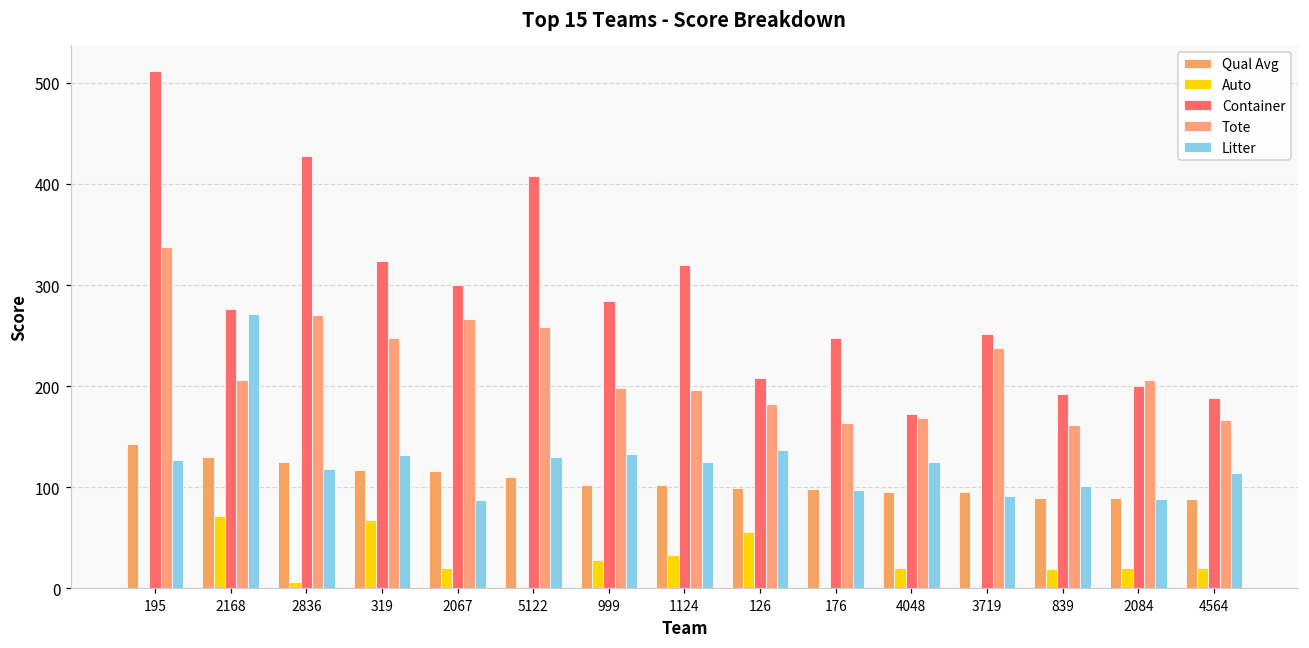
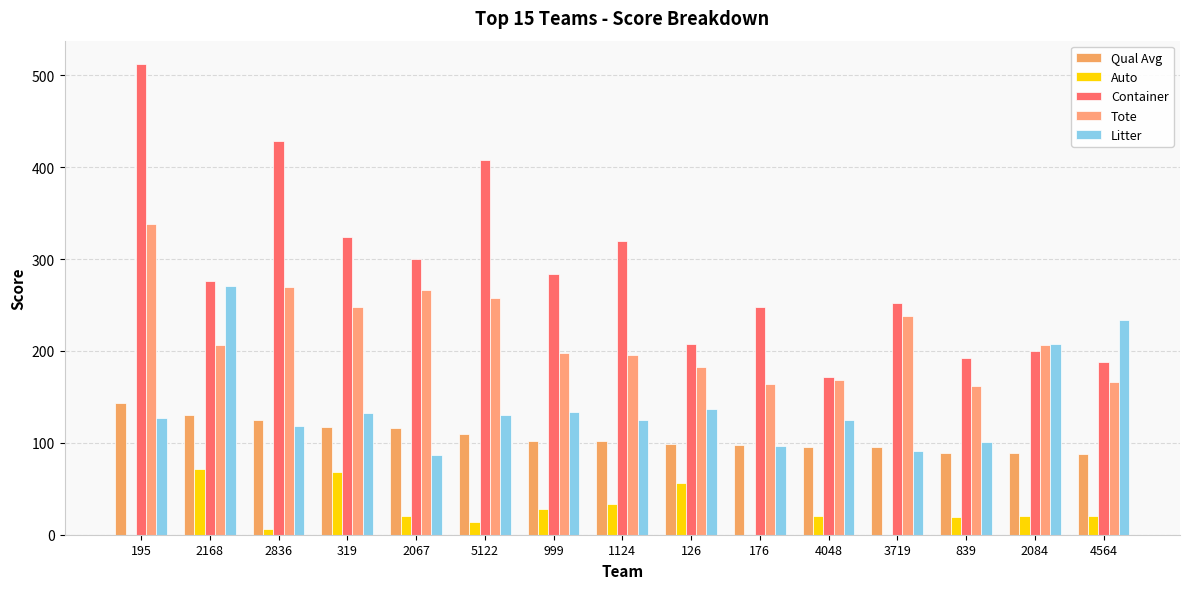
Auto, 5122: 0 -> 10
Litter, 2084: 90 -> 210
Litter, 4564: 110 -> 230
